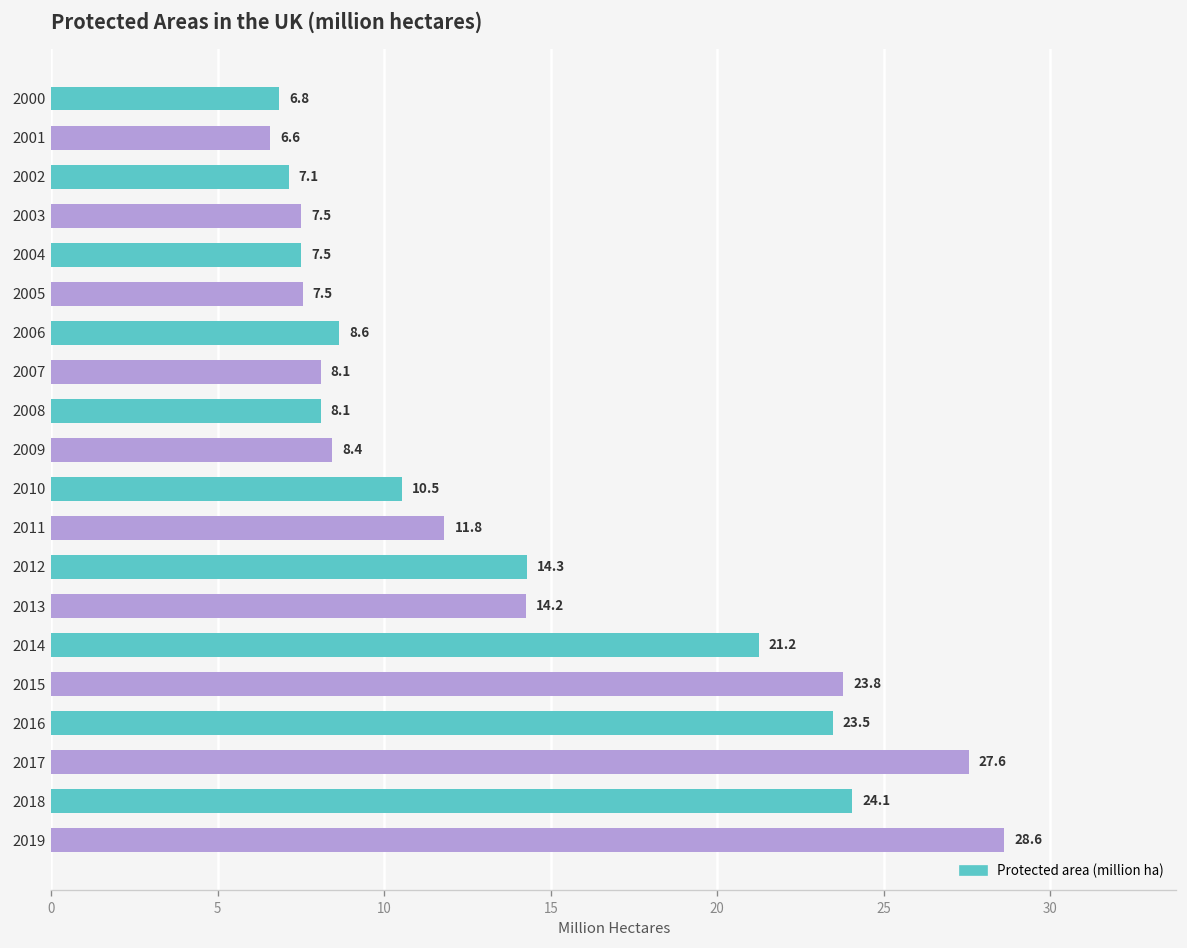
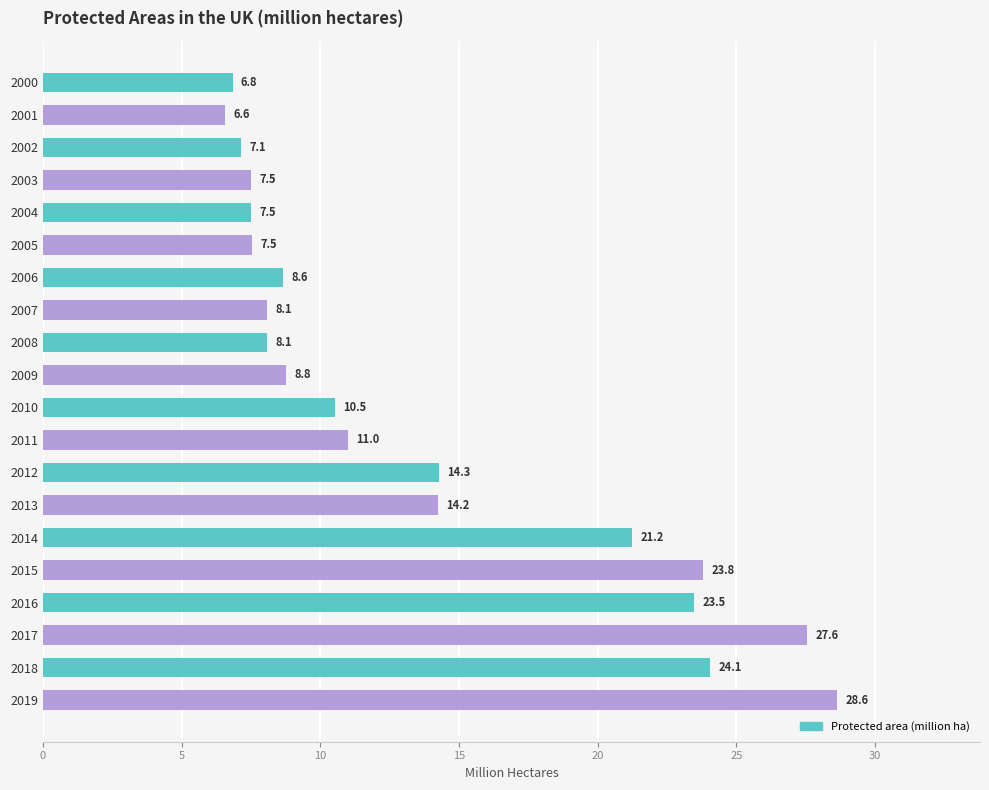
2009: 8.4 -> 8.8
2011: 11.8 -> 11.0
